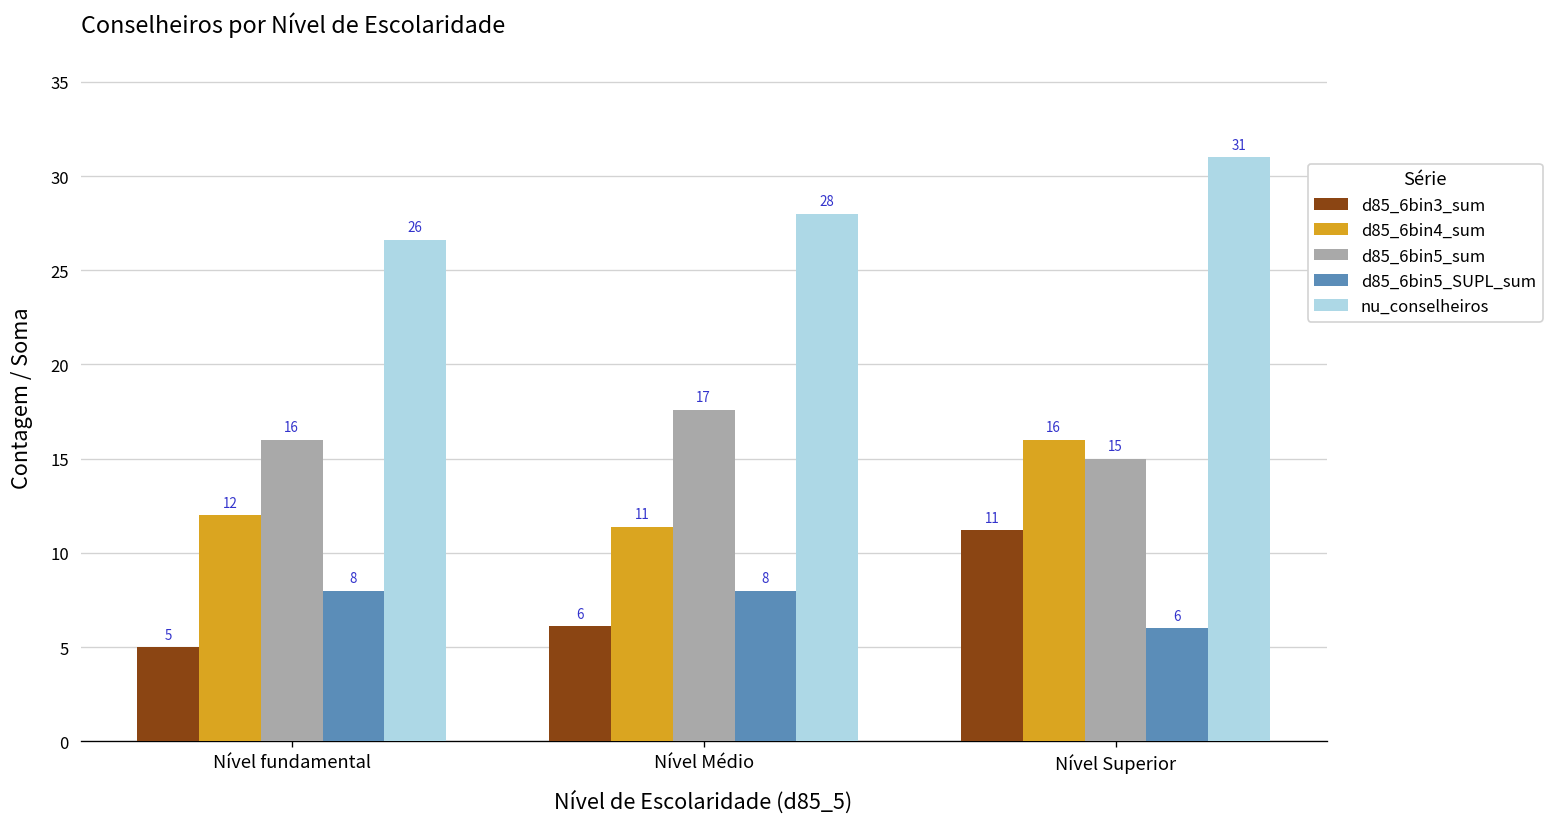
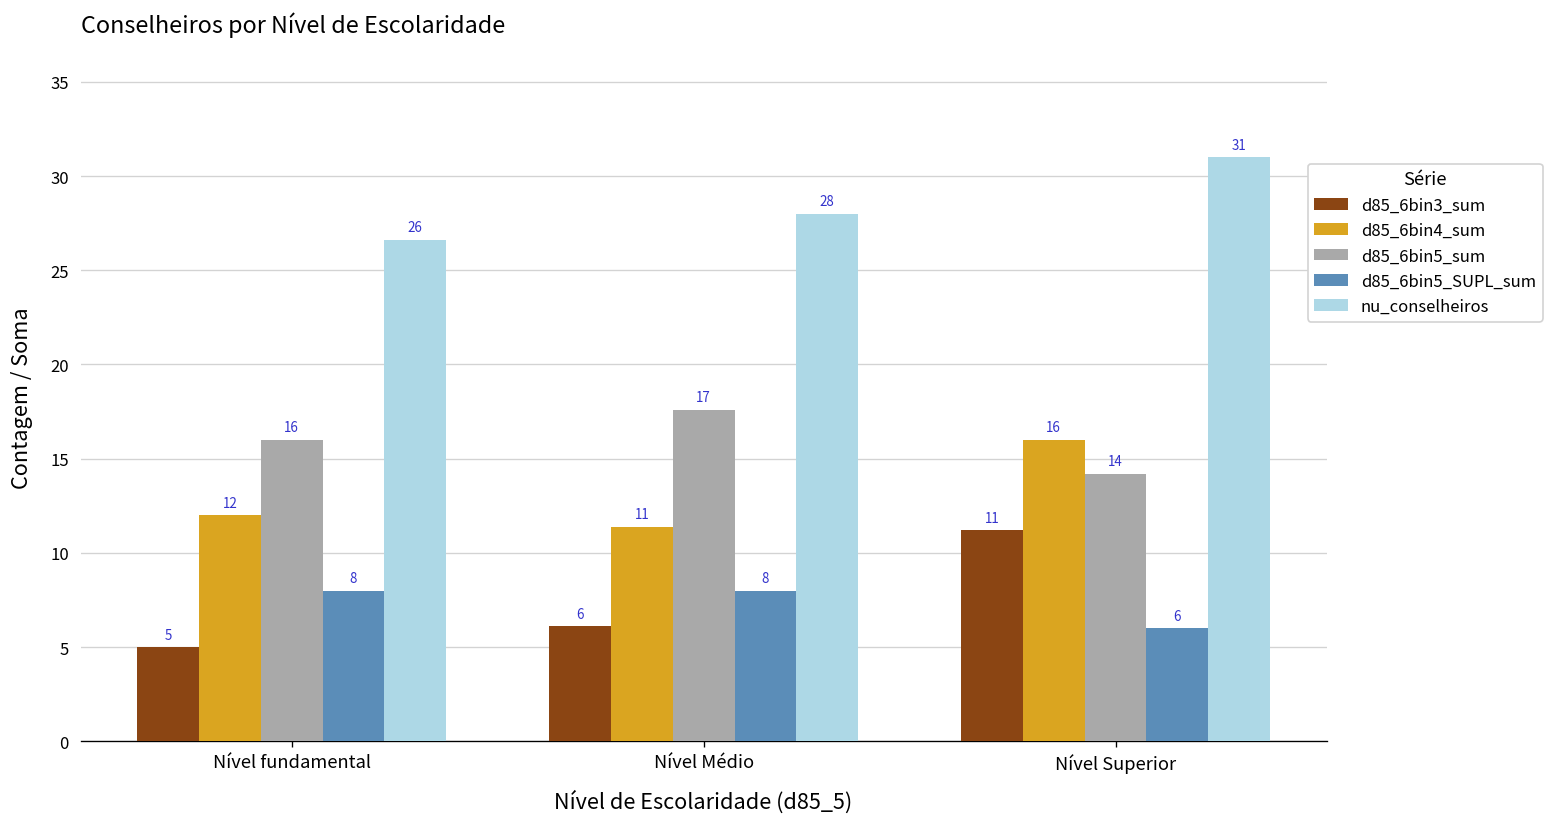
d85_6bin5_sum, Nível Superior: 15 -> 14
